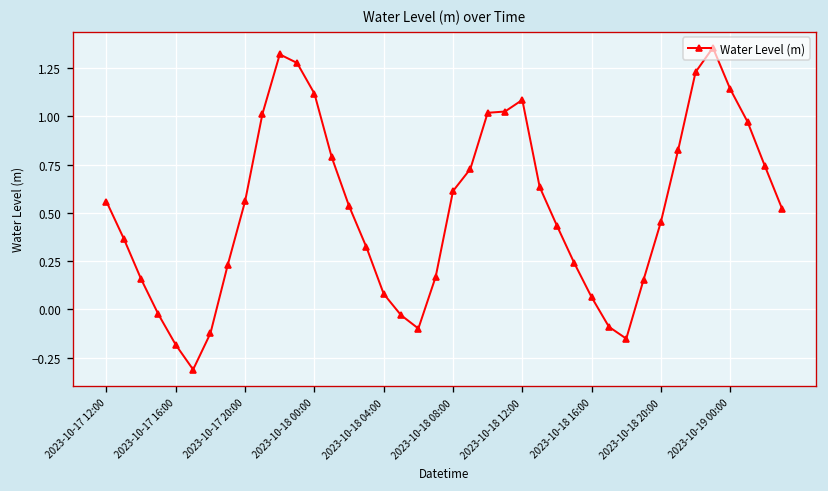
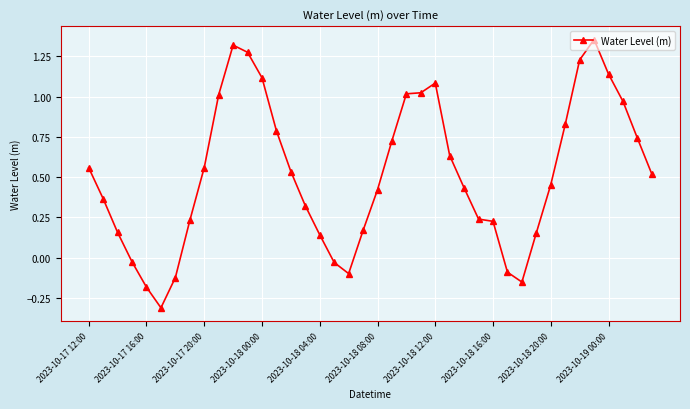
2023-10-18 04:00: 0.08 -> 0.14
2023-10-18 08:00: 0.61 -> 0.42
2023-10-18 16:00: 0.06 -> 0.23
